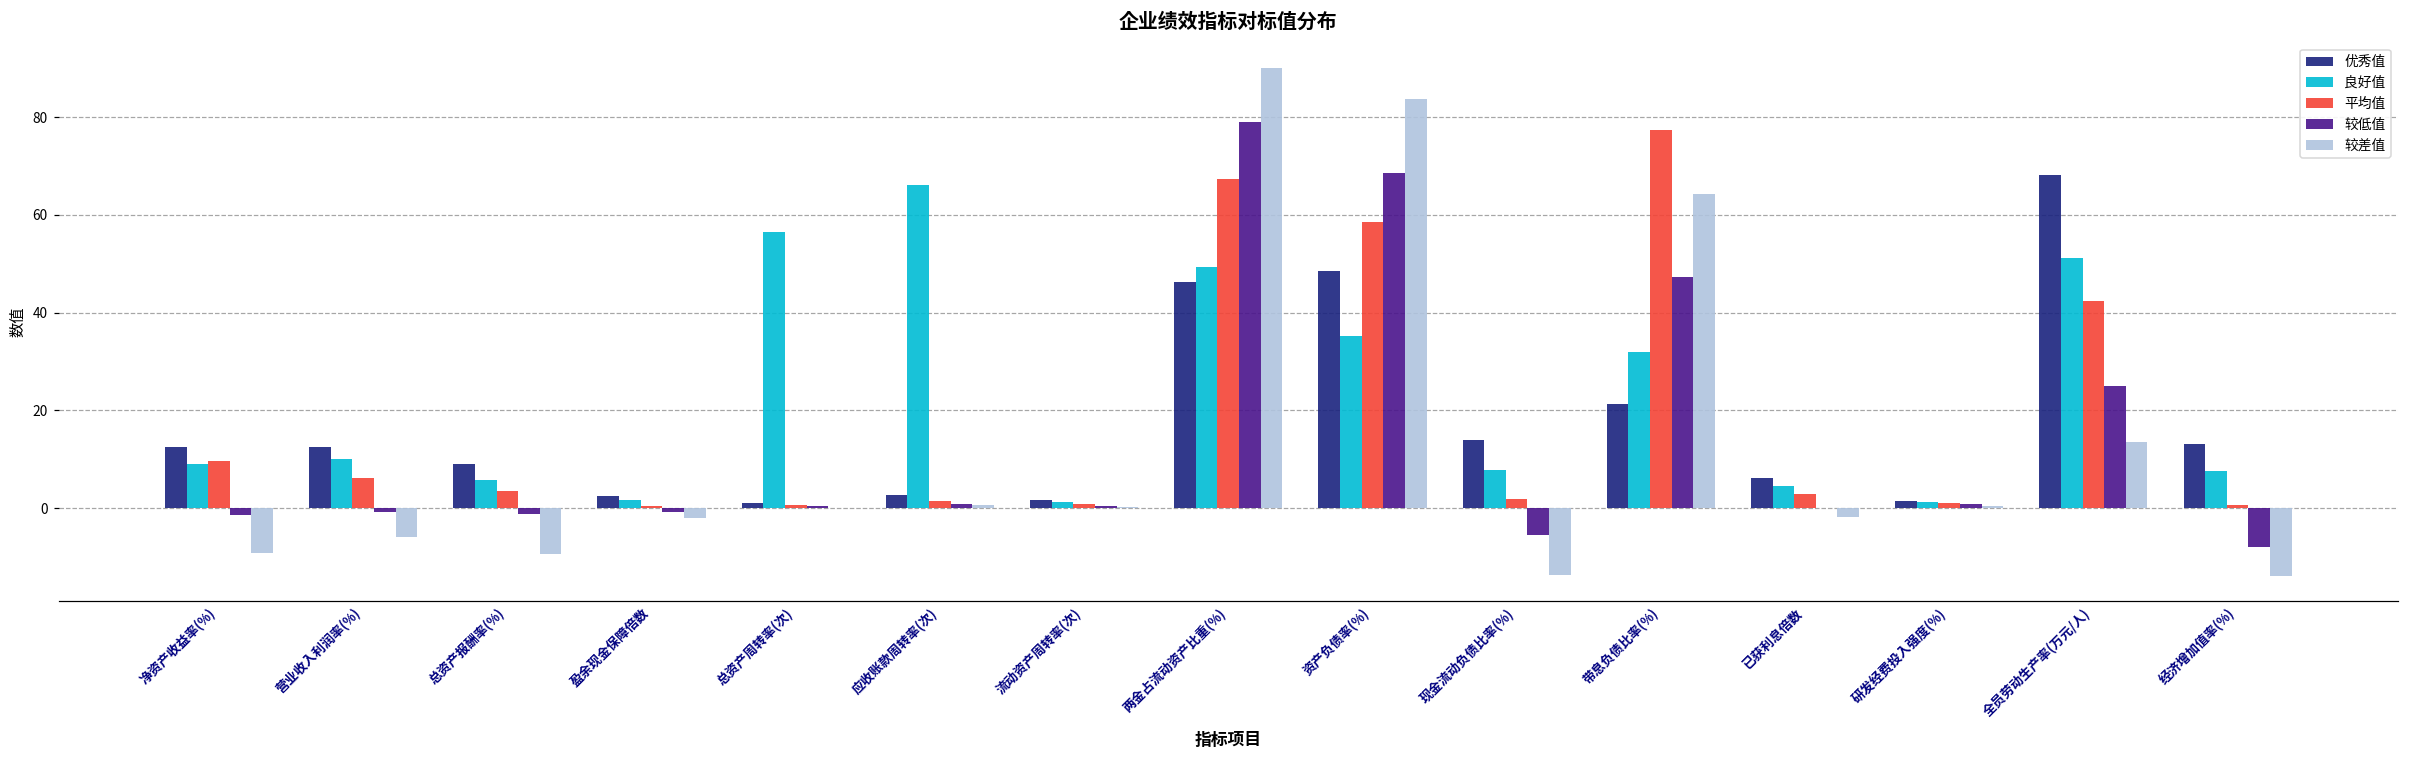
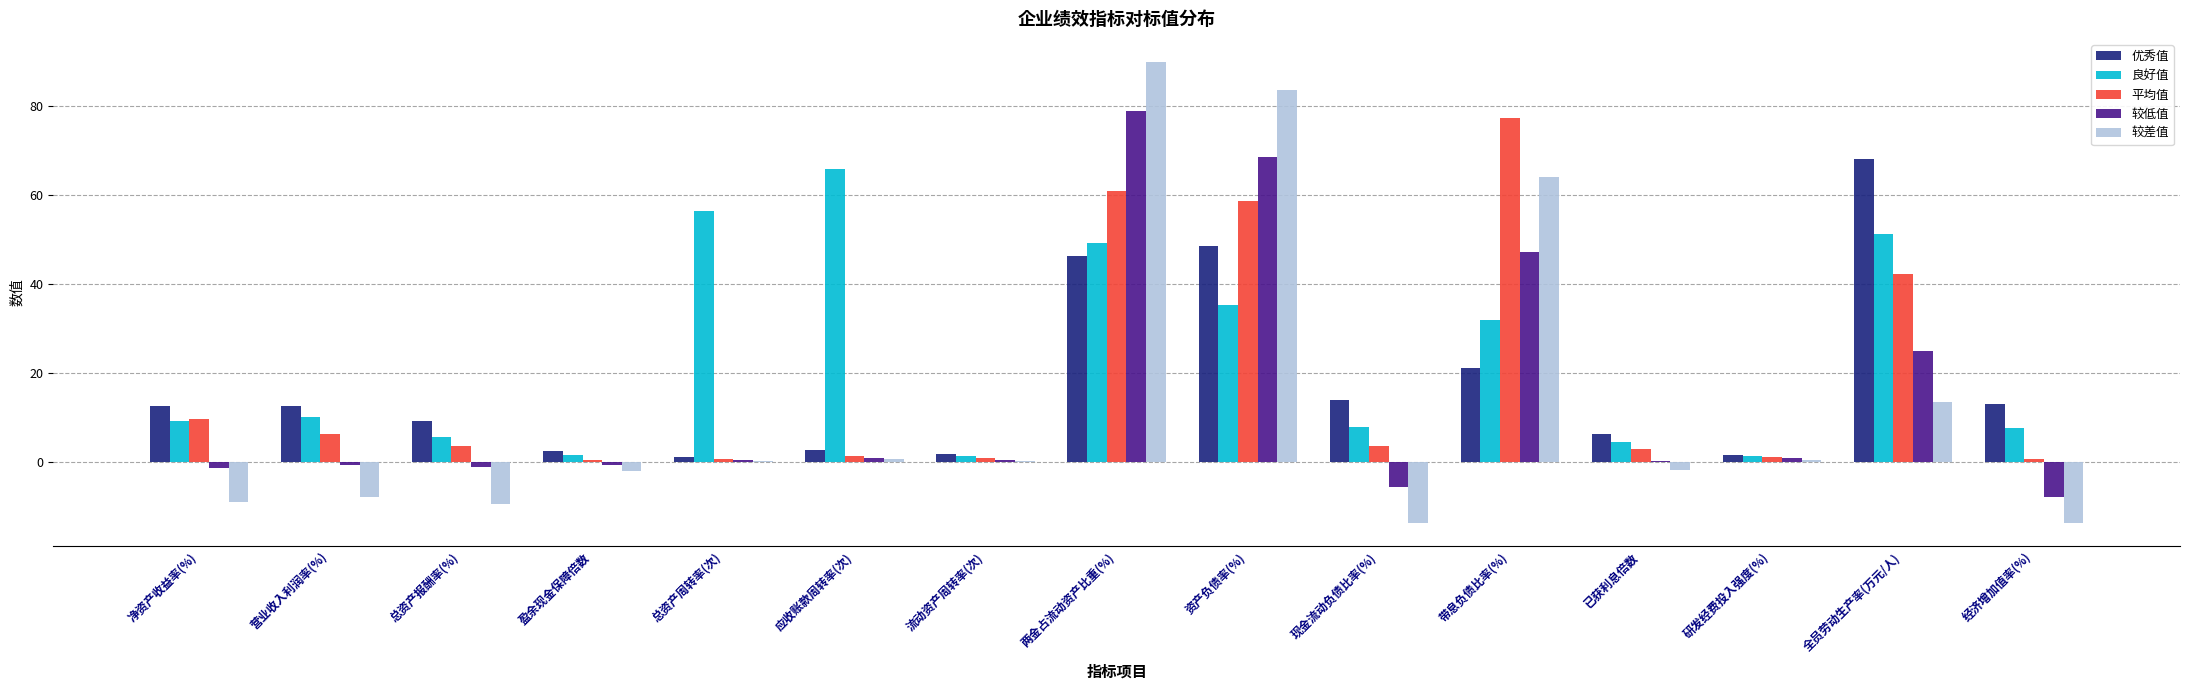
较差值, 营业收入利润率(%): -6 -> -8
平均值, 两金占流动资产比重(%): 67 -> 61
平均值, 现金流动负债比率(%): 2 -> 4
